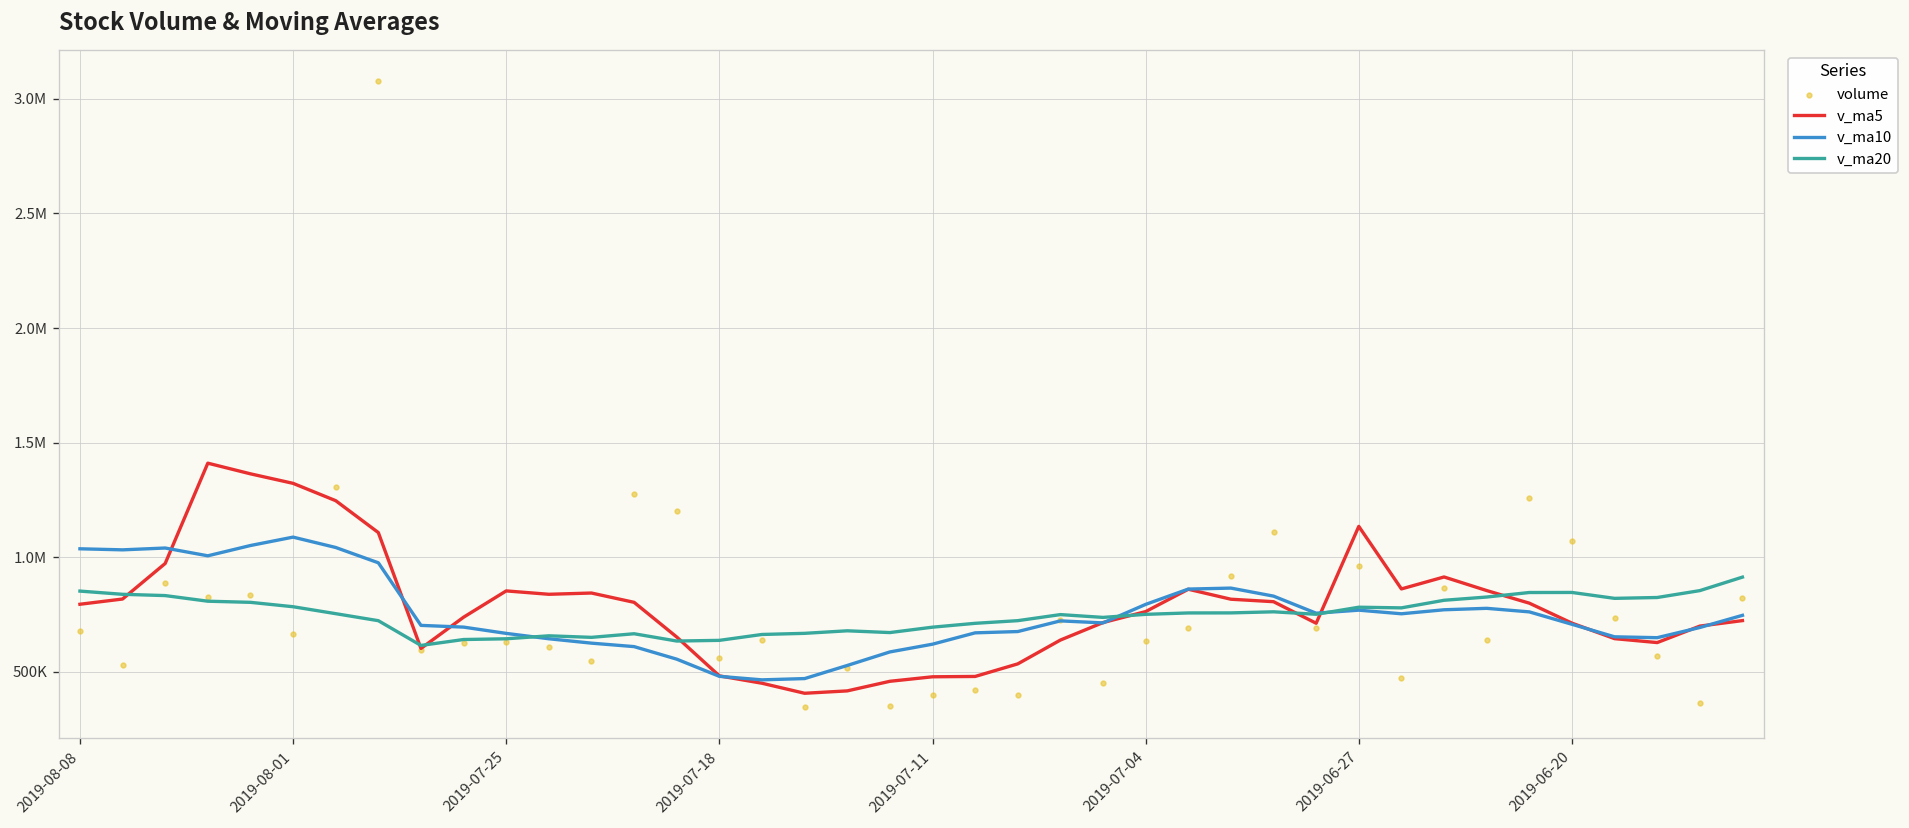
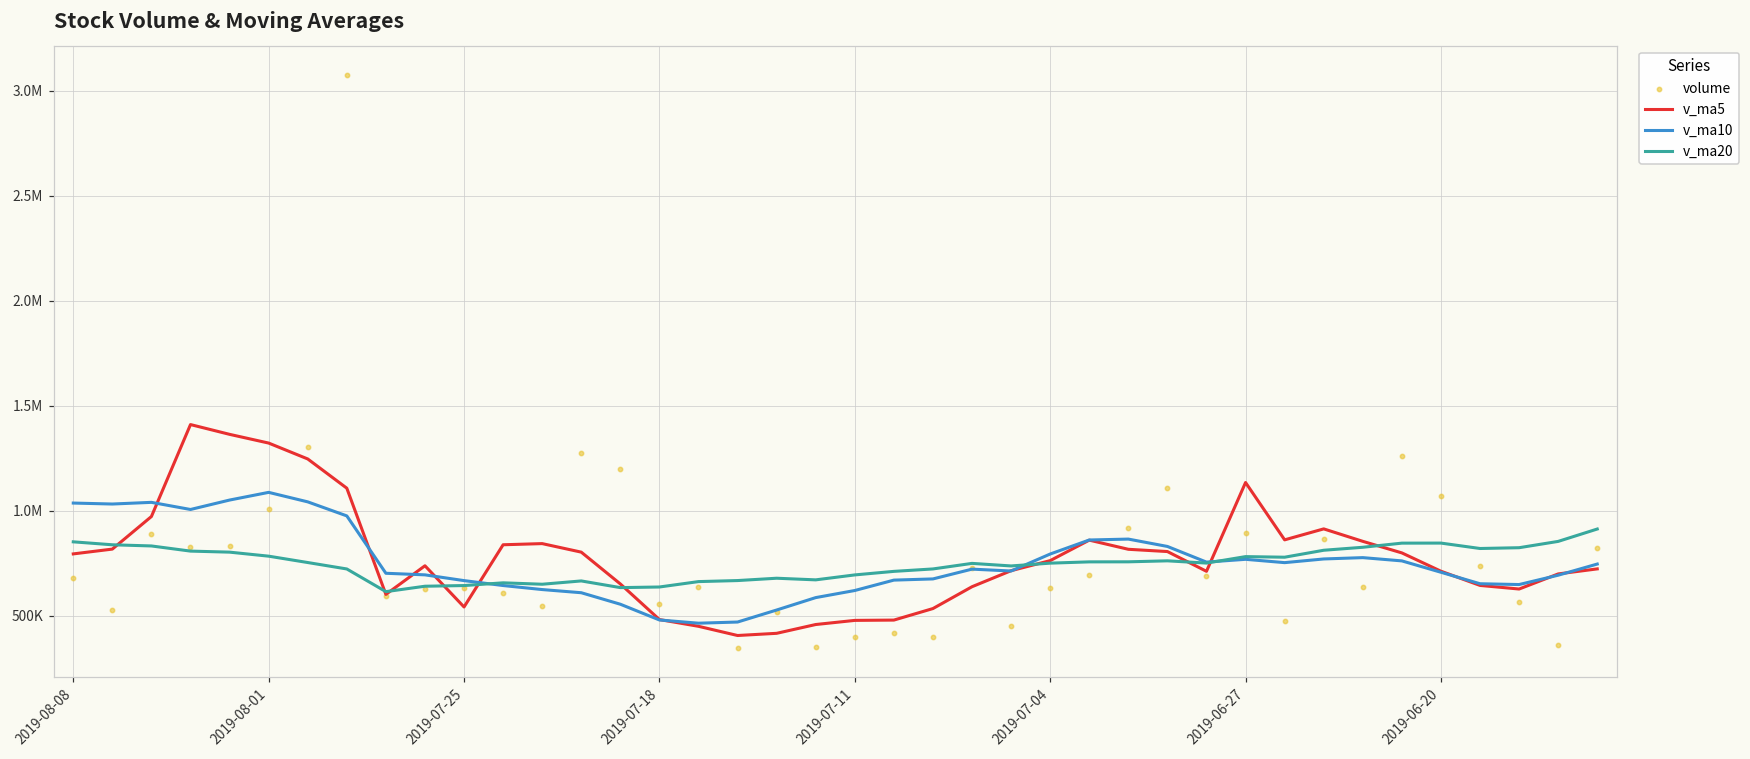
volume, 2019-08-01: 670000 -> 1010000
v_ma5, 2019-07-25: 850000 -> 540000
volume, 2019-06-27: 960000 -> 890000
